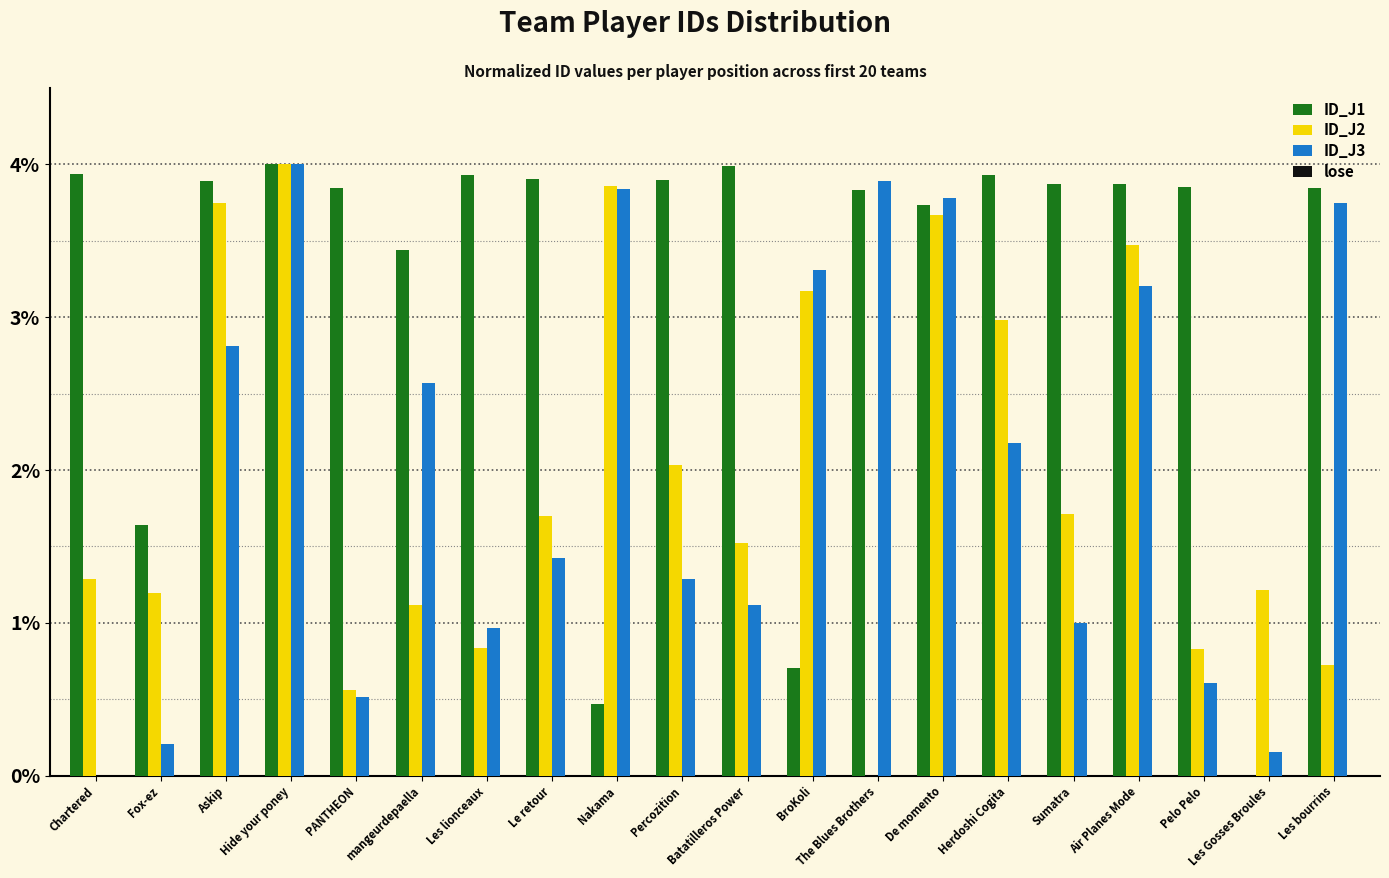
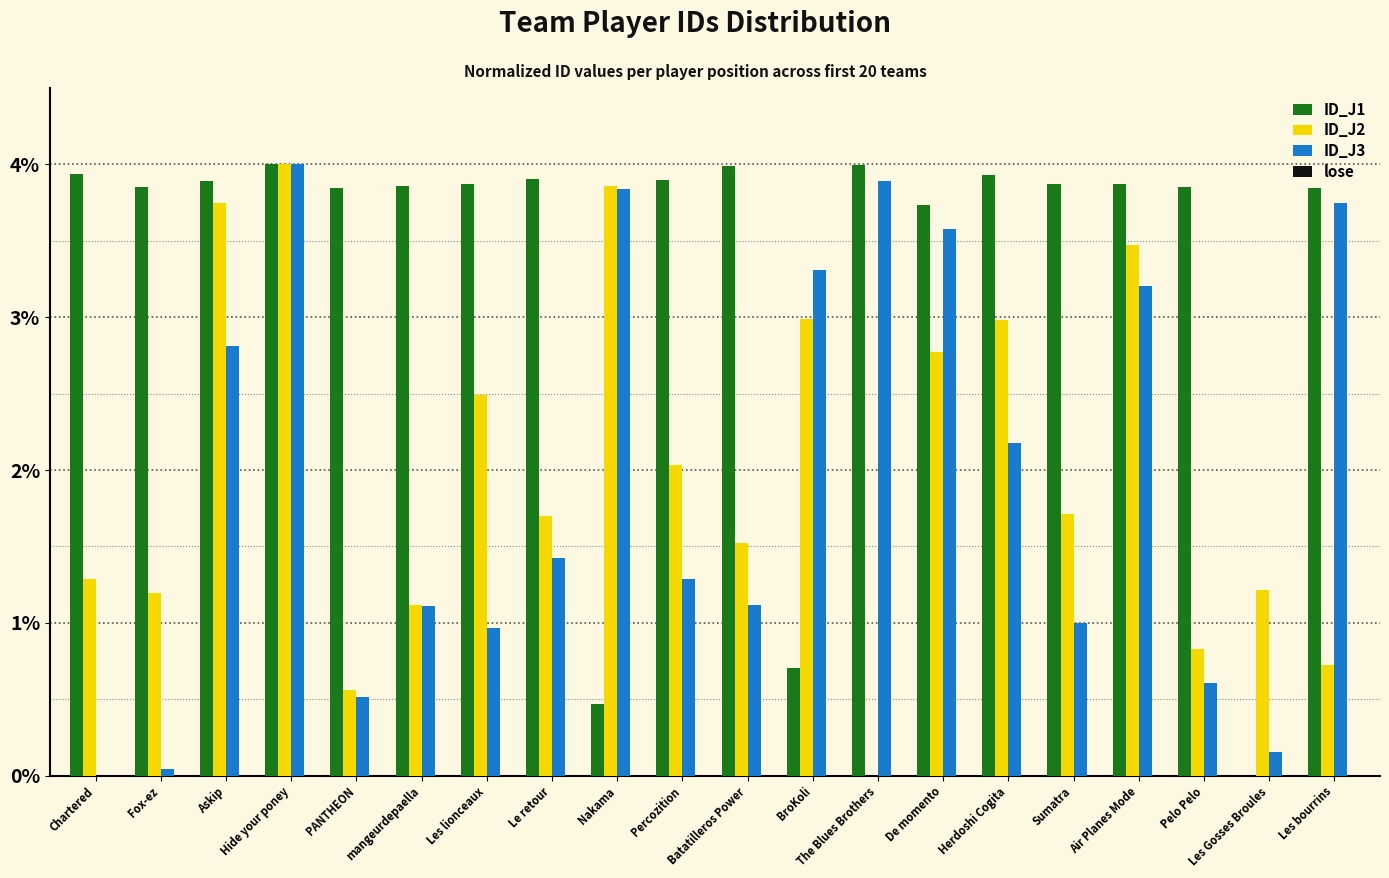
ID_J1, Fox-ez: 1.64% -> 3.85%
ID_J3, Fox-ez: 0.20% -> 0.04%
ID_J1, mangeurdepaella: 3.44% -> 3.86%
ID_J3, mangeurdepaella: 2.57% -> 1.11%
ID_J1, Les lionceaux: 3.93% -> 3.87%
ID_J2, Les lionceaux: 0.83% -> 2.49%
ID_J2, BroKoli: 3.17% -> 2.99%
ID_J1, The Blues Brothers: 3.83% -> 3.99%
ID_J2, De momento: 3.67% -> 2.77%
ID_J3, De momento: 3.78% -> 3.58%
